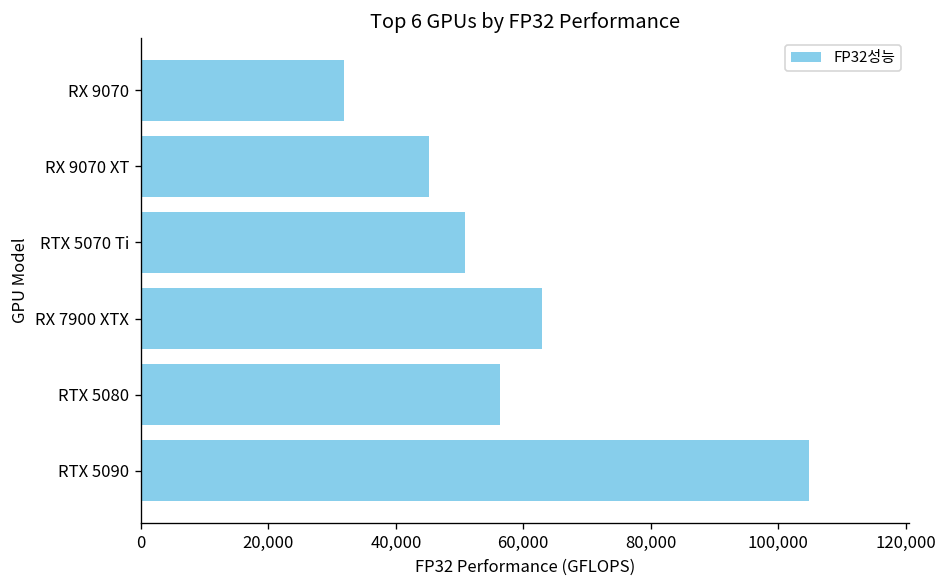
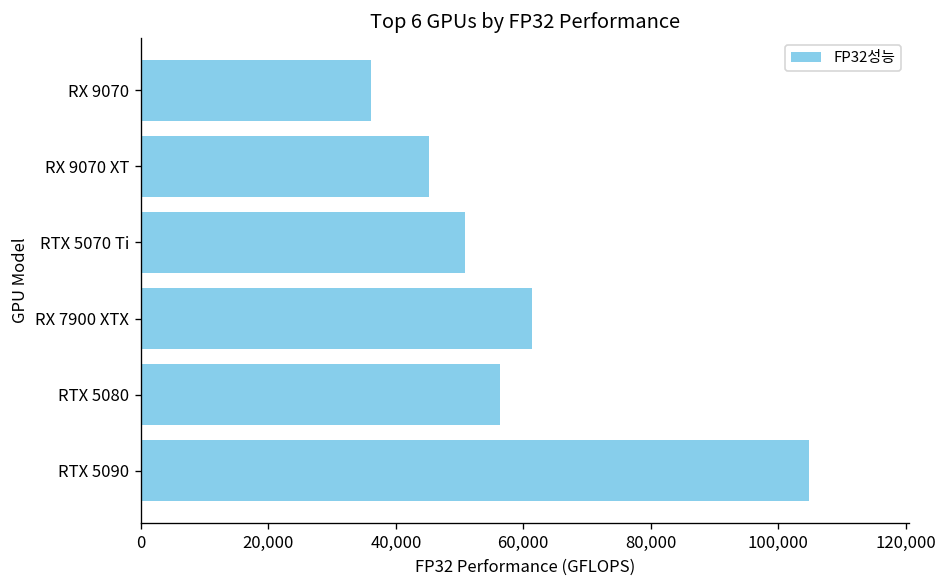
RX 9070: 32,000 -> 36,000
RX 7900 XTX: 63,000 -> 61,000
